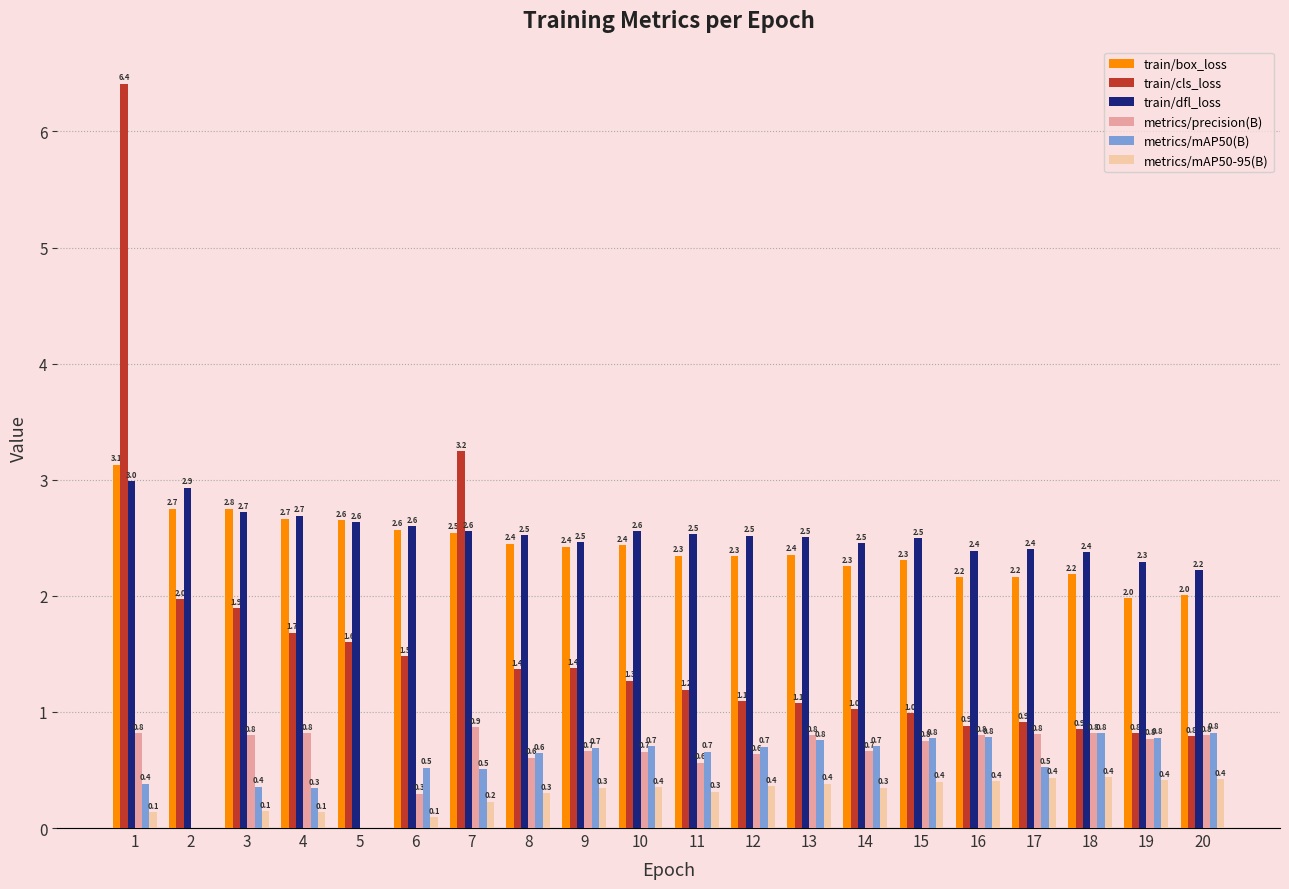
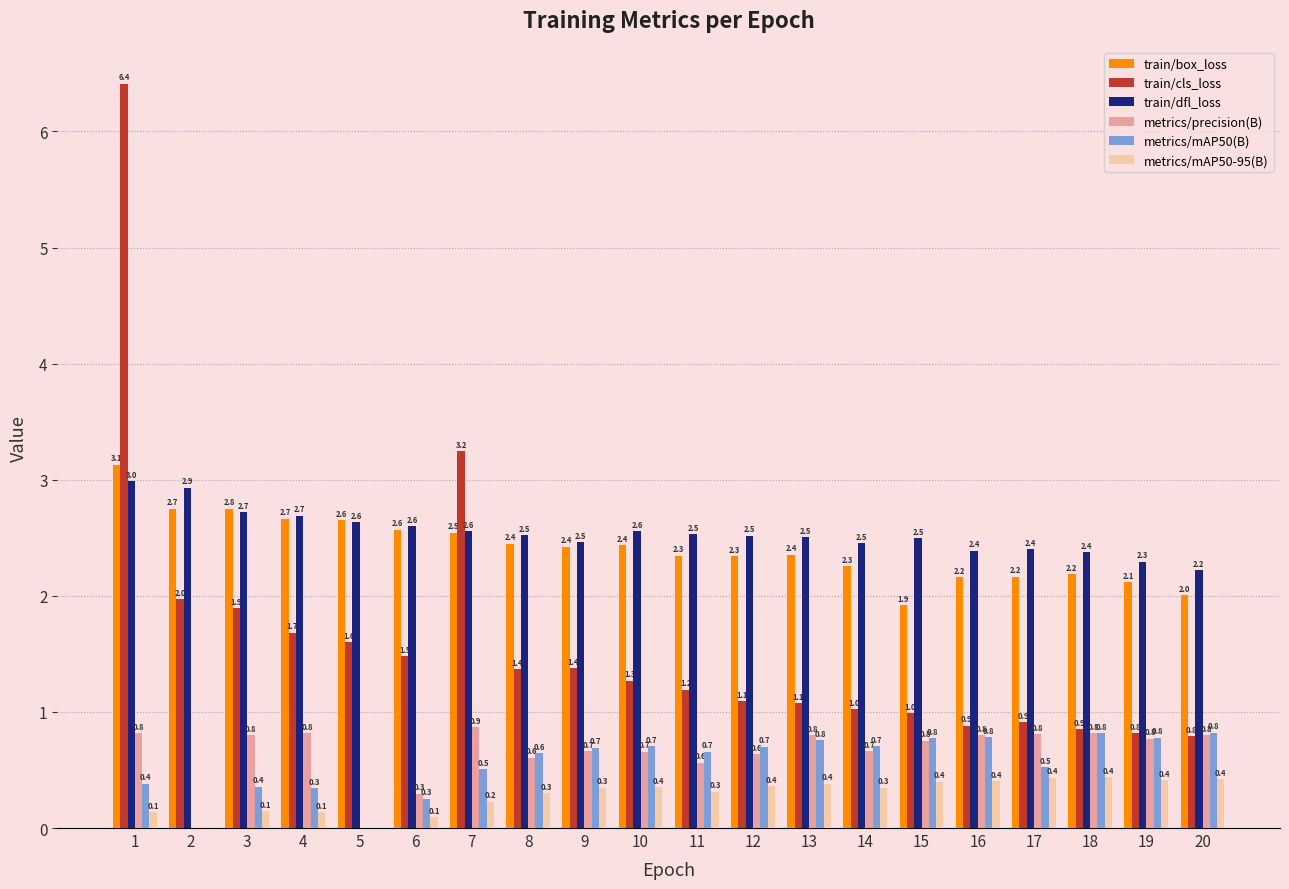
metrics/mAP50(B), 6: 0.5 -> 0.3
train/box_loss, 15: 2.3 -> 1.9
train/box_loss, 19: 2.0 -> 2.1
